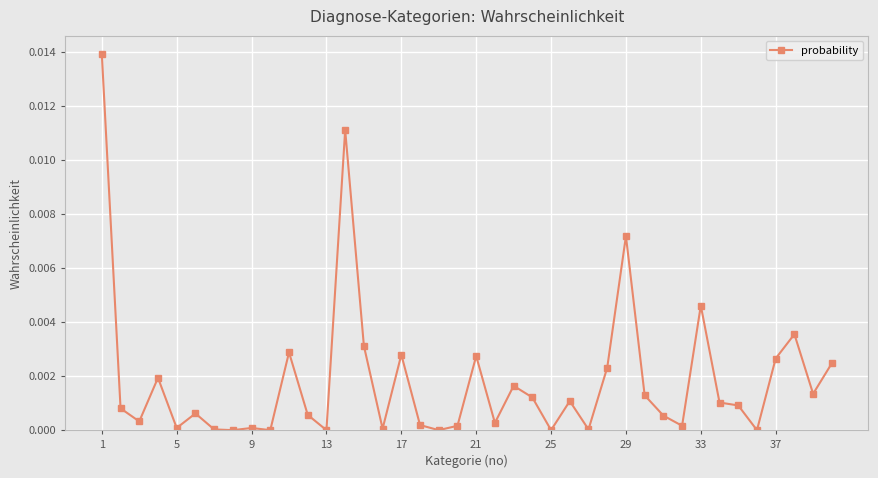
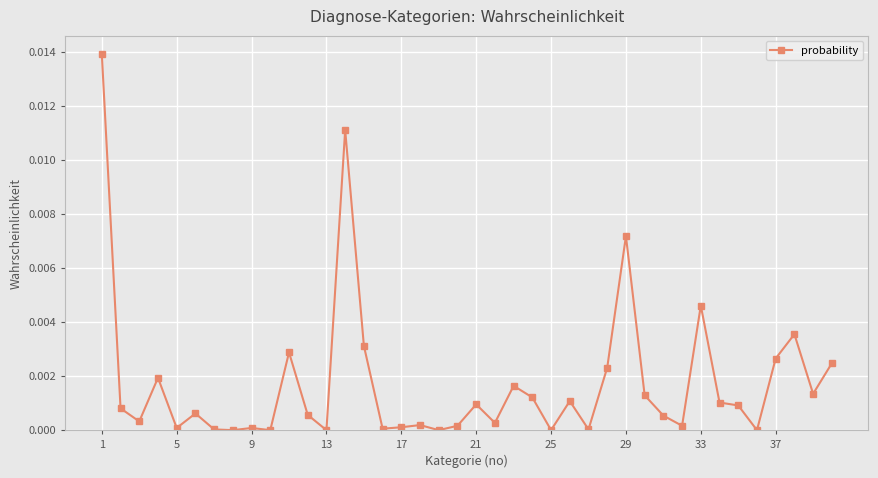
17: 0.0028 -> 0.0001
21: 0.0027 -> 0.0010
